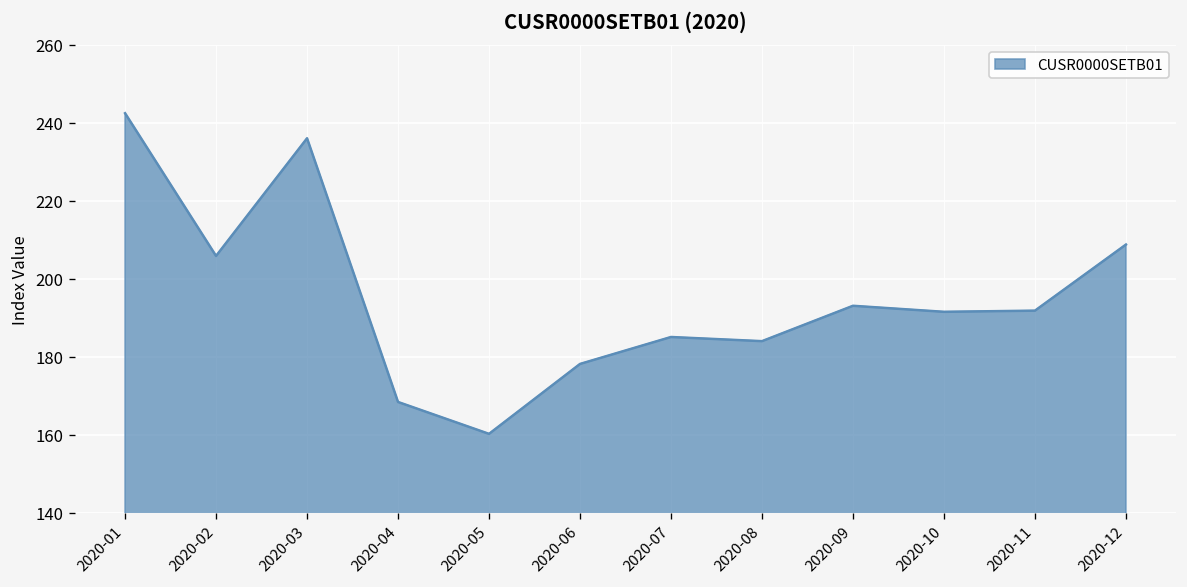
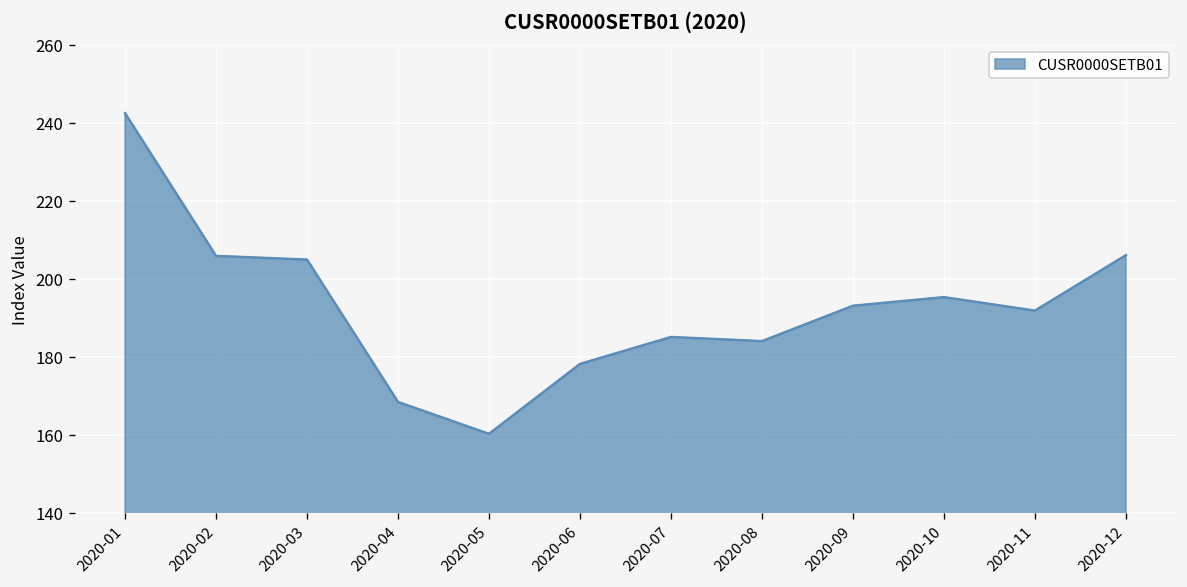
2020-03: 236 -> 205
2020-10: 192 -> 195
2020-12: 209 -> 206
